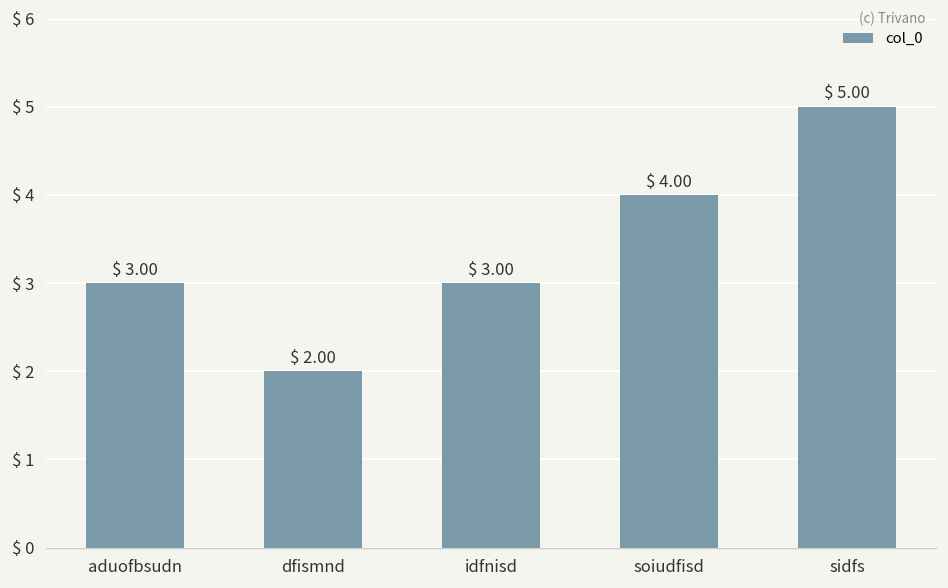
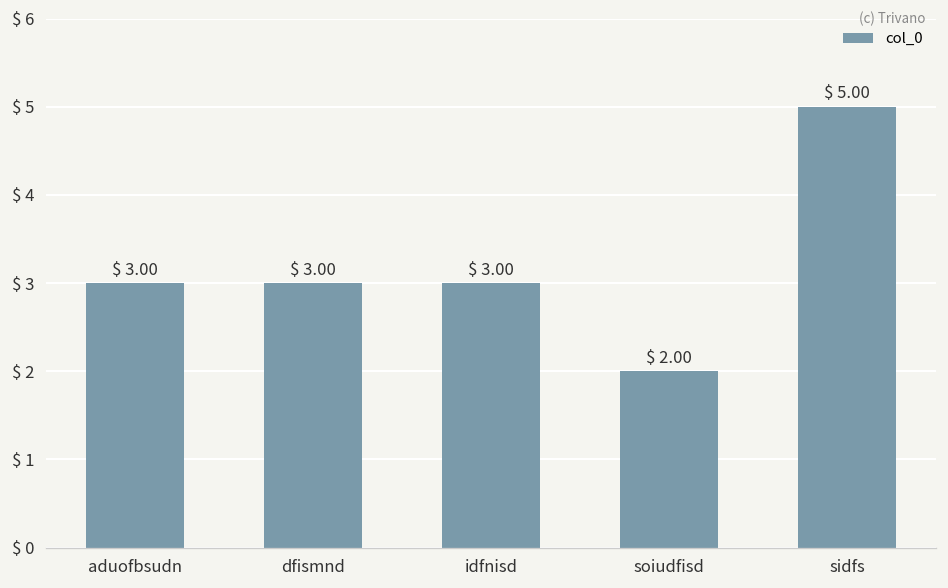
dfismnd: 2.00 -> 3.00
soiudfisd: 4.00 -> 2.00
